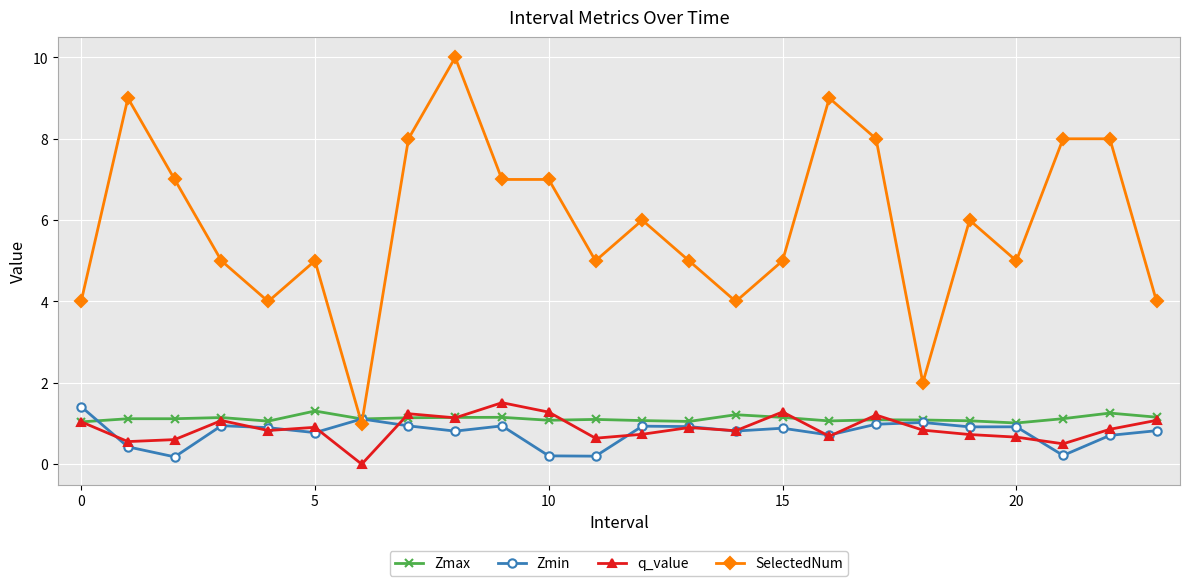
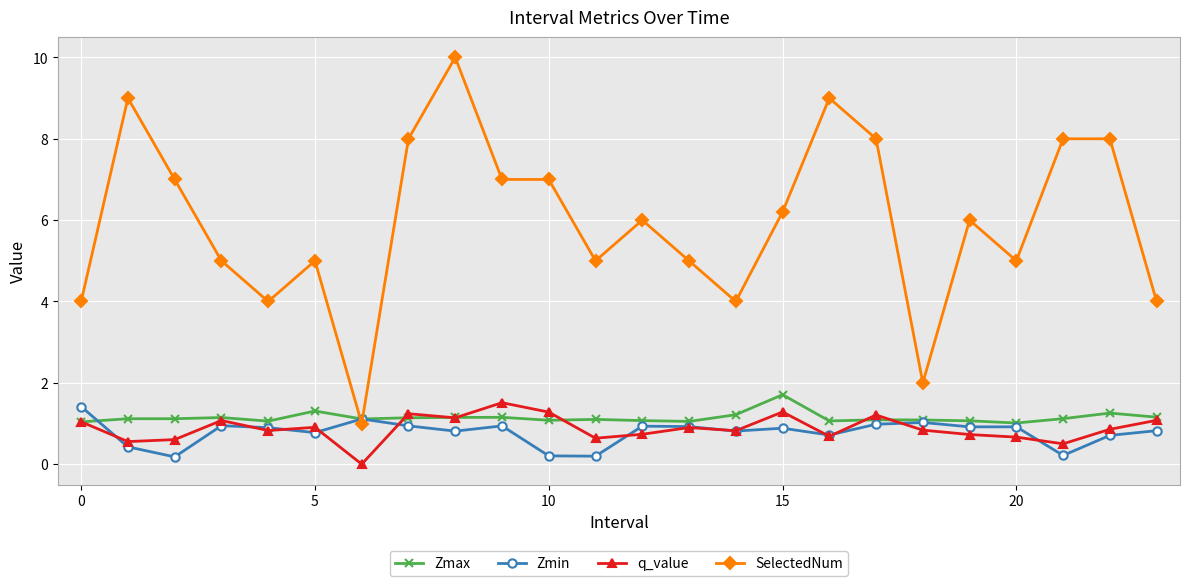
Zmax, 15: 1.2 -> 1.7
SelectedNum, 15: 5.0 -> 6.2
